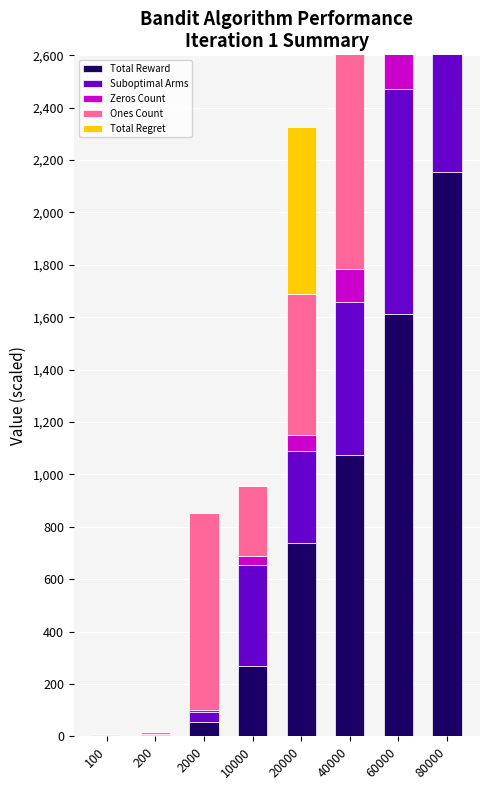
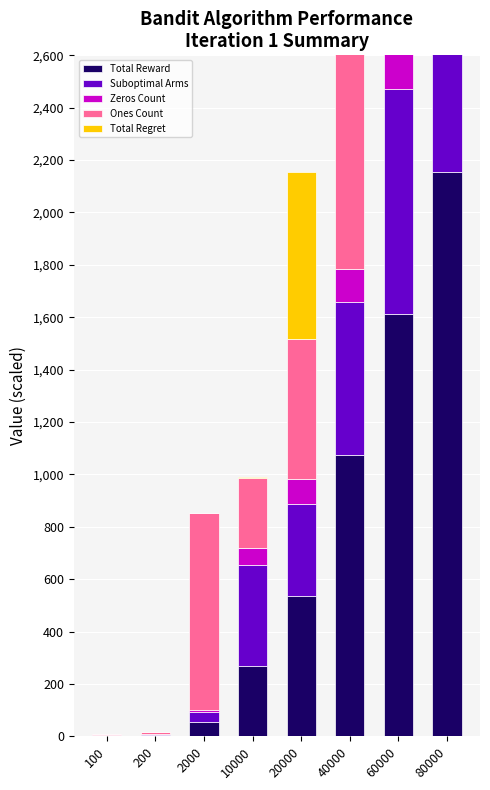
Zeros Count, 10000: 30 -> 60
Total Reward, 20000: 740 -> 540
Zeros Count, 20000: 60 -> 90
